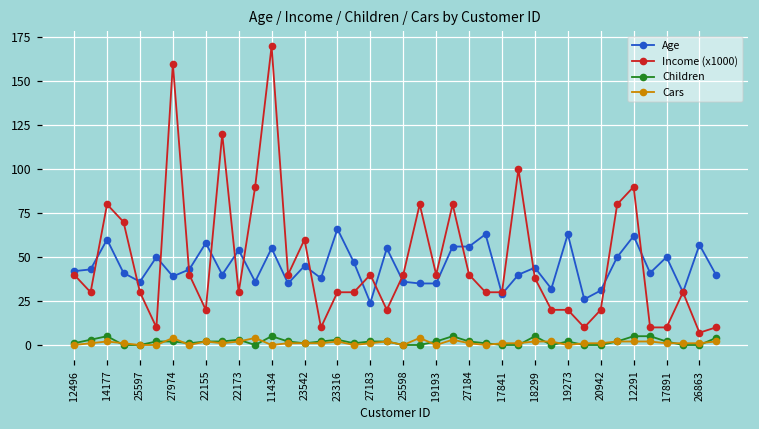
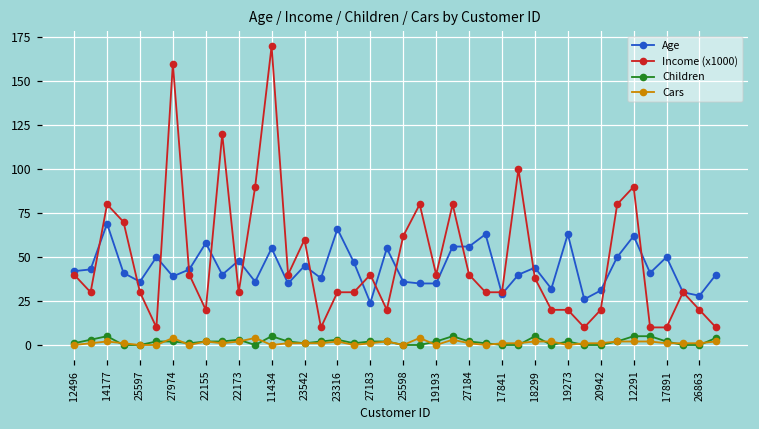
Age, 14177: 60 -> 69
Age, 22173: 54 -> 48
Income (x1000), 25598: 40 -> 62
Age, 26863: 57 -> 28
Income (x1000), 26863: 7 -> 20
